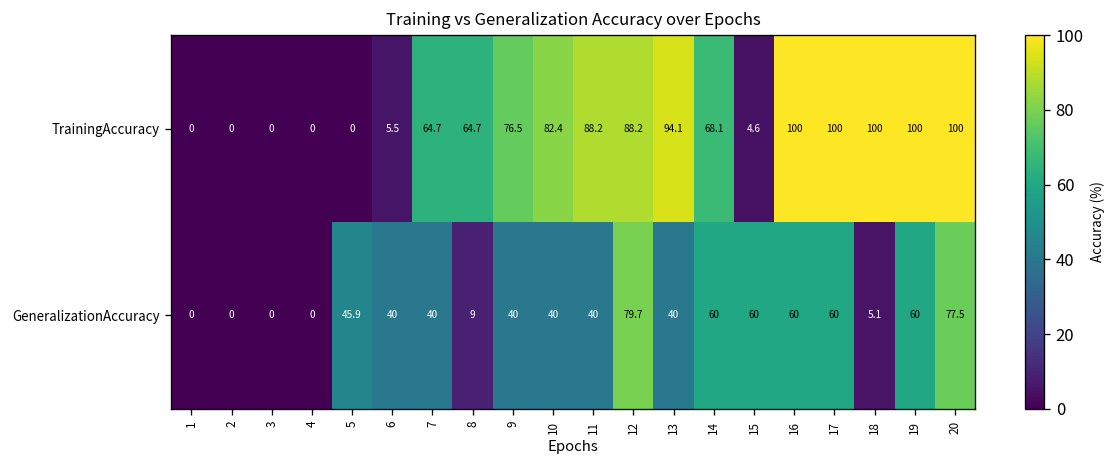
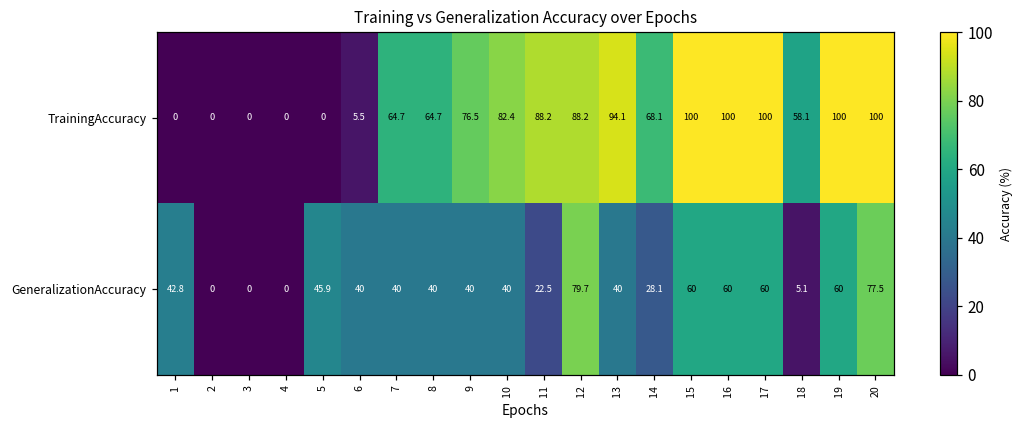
TrainingAccuracy, 15: 4.6 -> 100
TrainingAccuracy, 18: 100 -> 58.1
GeneralizationAccuracy, 1: 0 -> 42.8
GeneralizationAccuracy, 8: 9 -> 40
GeneralizationAccuracy, 11: 40 -> 22.5
GeneralizationAccuracy, 14: 60 -> 28.1
